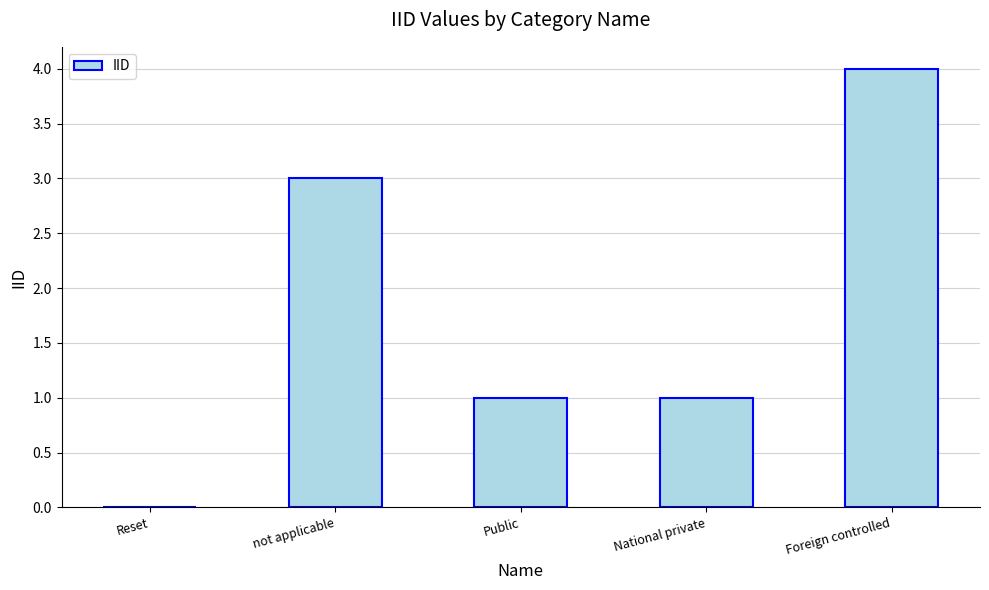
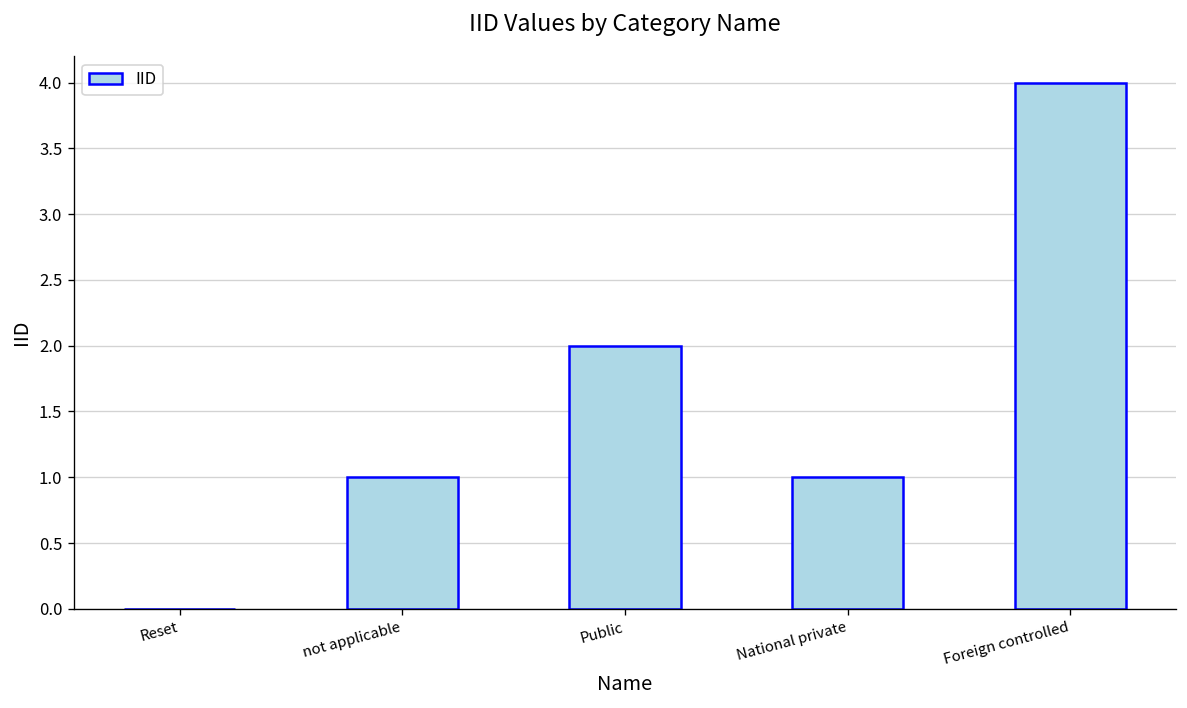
not applicable: 3 -> 1
Public: 1 -> 2
